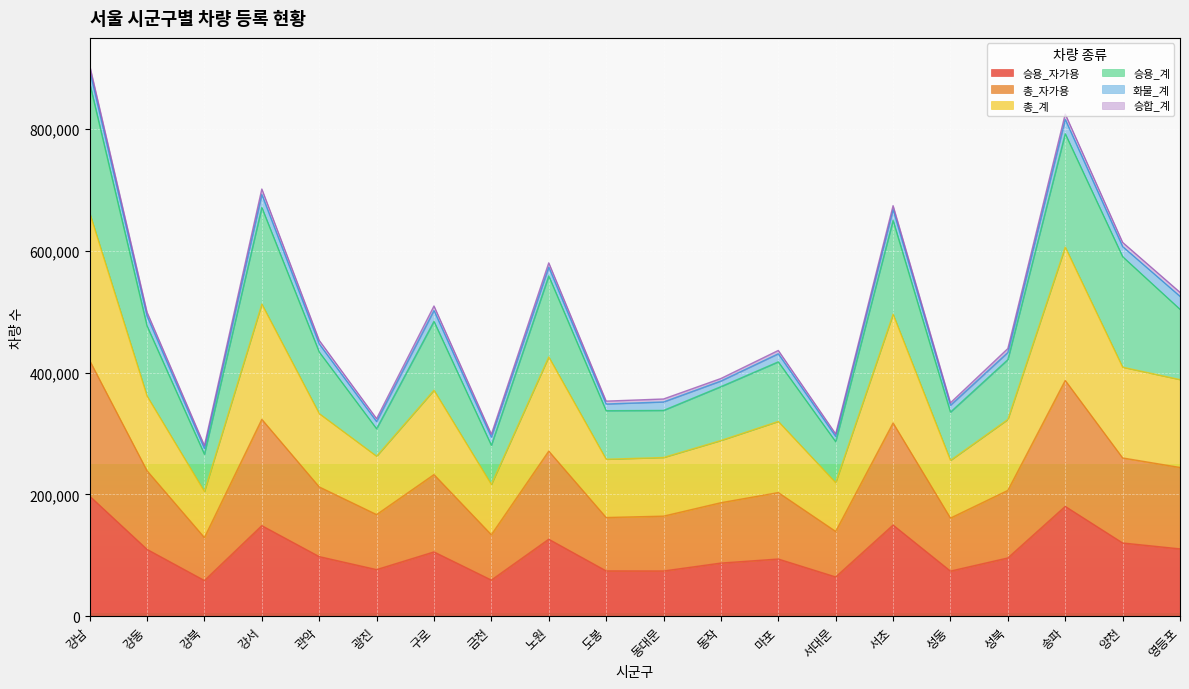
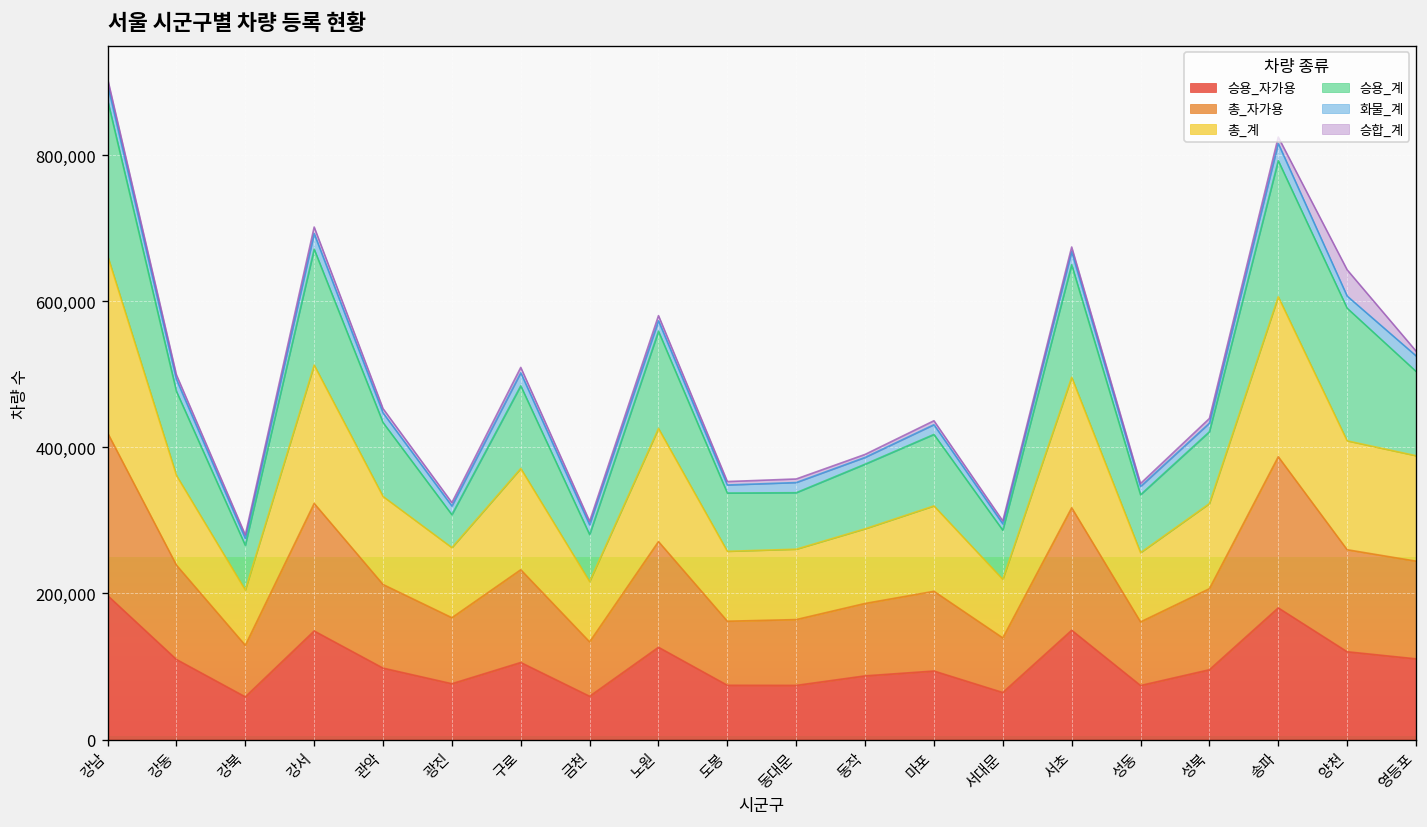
승합_계, 양천: 10,000 -> 40,000
